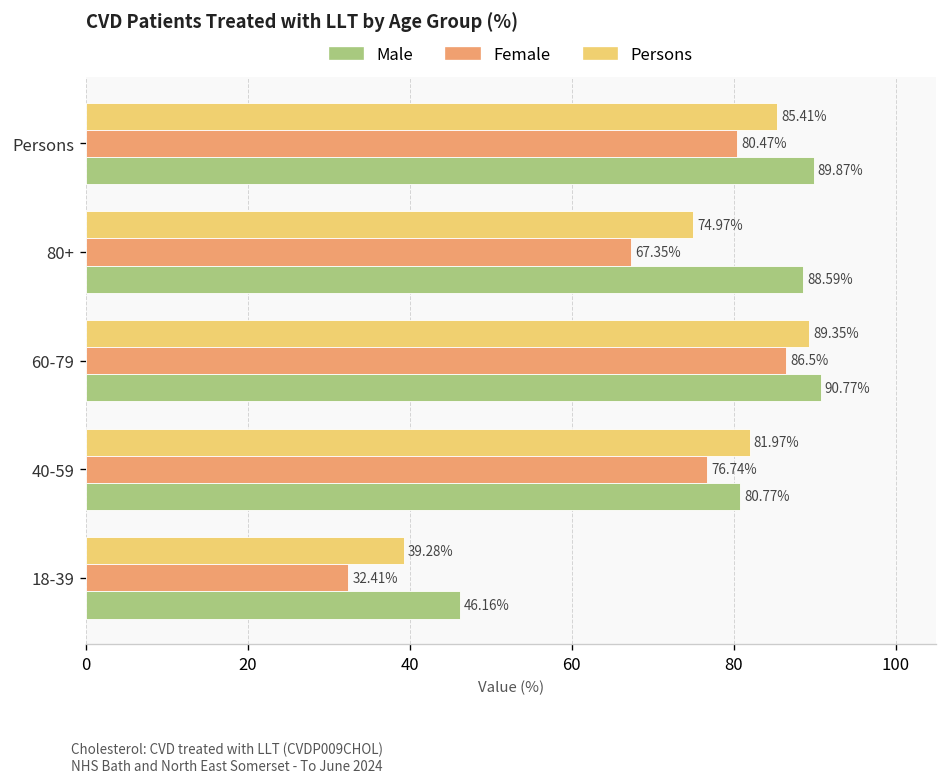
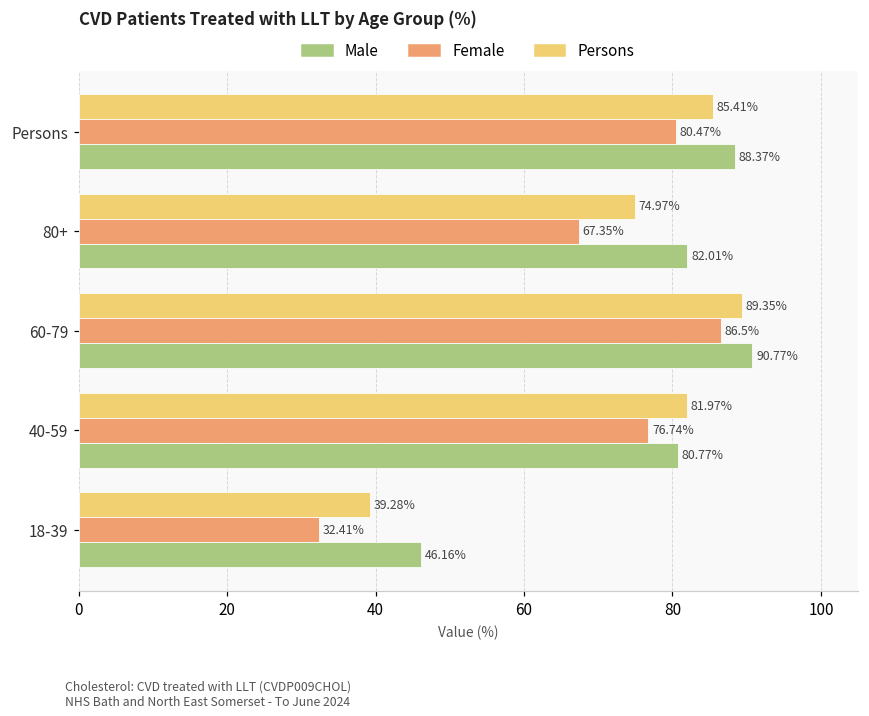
Male, Persons: 89.87% -> 88.37%
Male, 80+: 88.59% -> 82.01%
